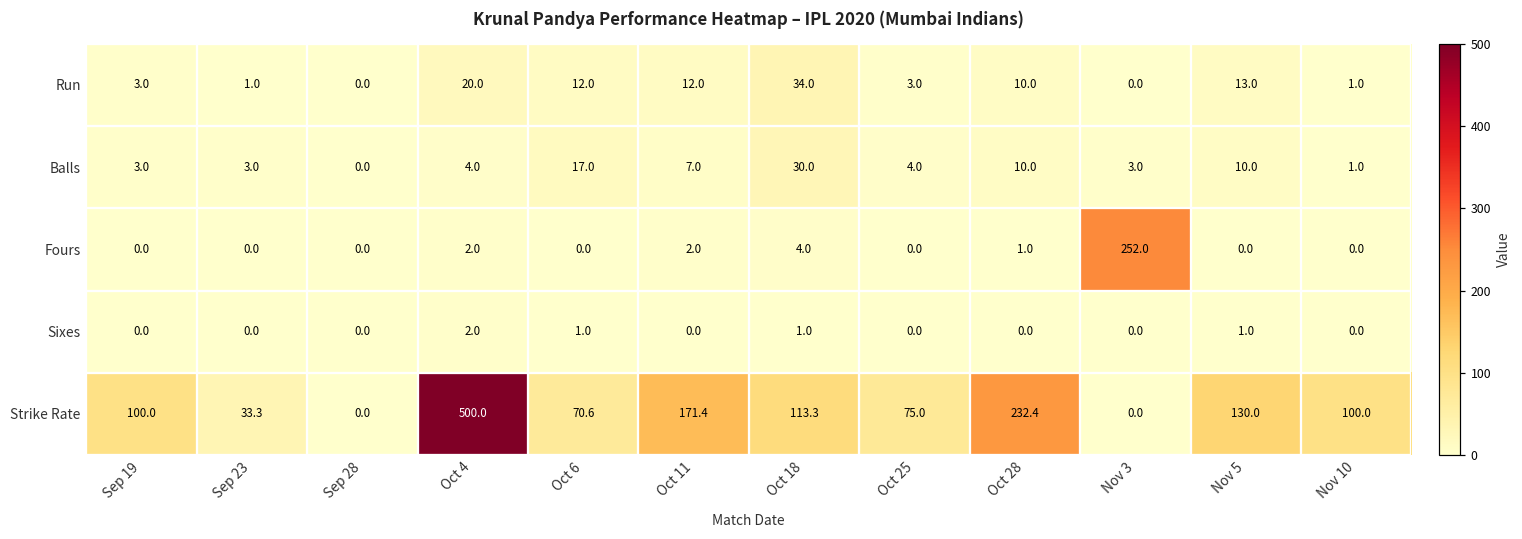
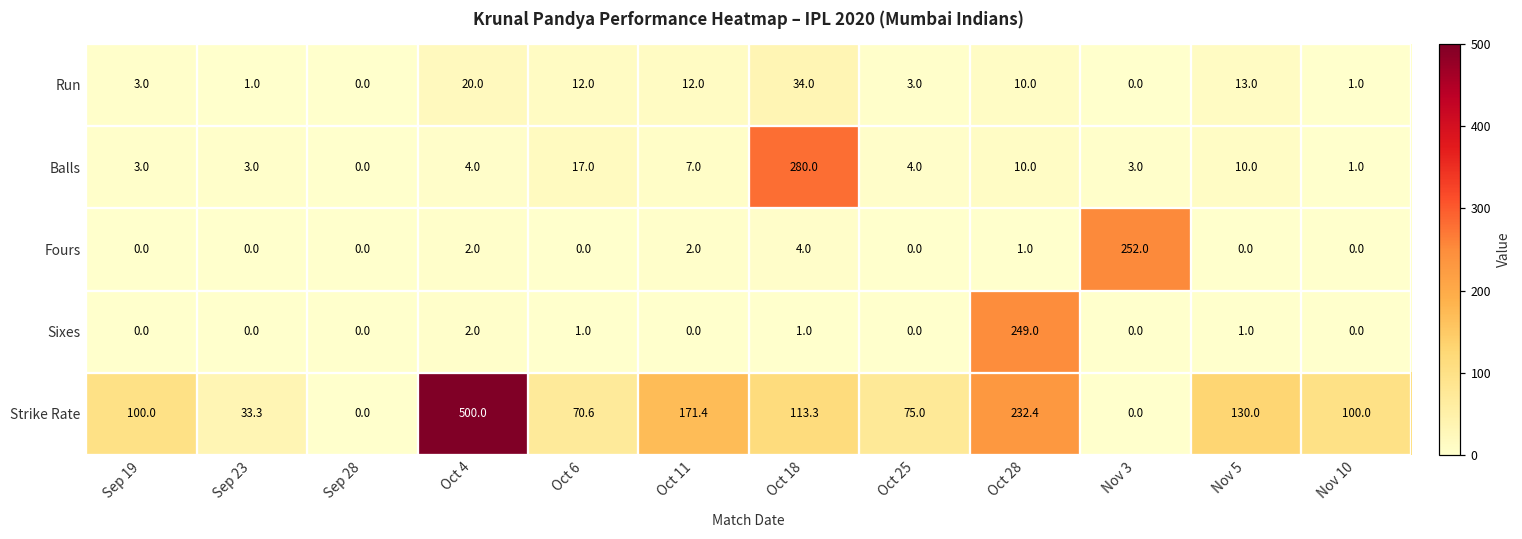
Balls, Oct 18: 30.0 -> 280.0
Sixes, Oct 28: 0.0 -> 249.0
